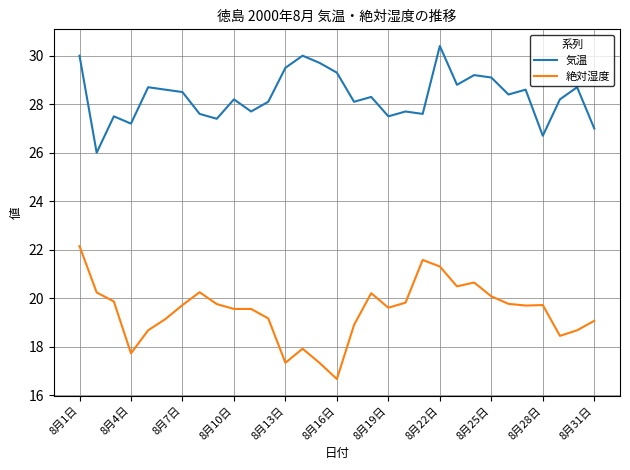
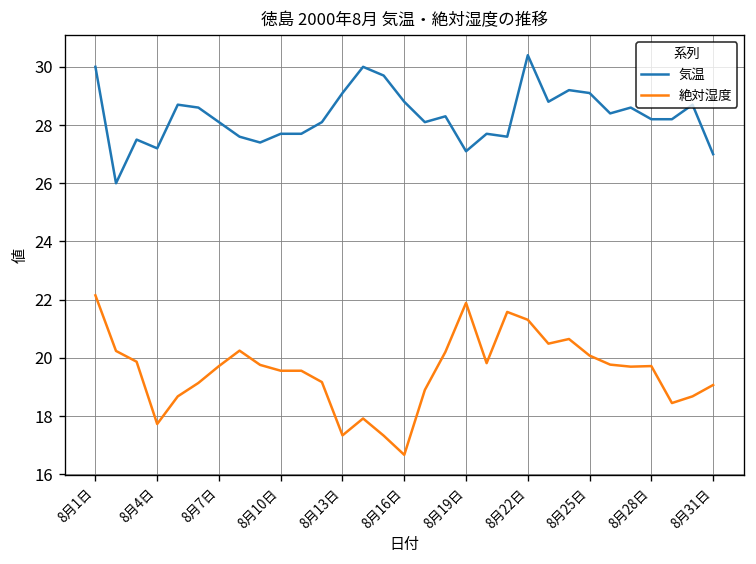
気温, 8月7日: 28.5 -> 28.1
気温, 8月10日: 28.2 -> 27.7
気温, 8月13日: 29.5 -> 29.1
気温, 8月16日: 29.3 -> 28.8
気温, 8月19日: 27.5 -> 27.1
絶対湿度, 8月19日: 19.6 -> 21.9
気温, 8月28日: 26.7 -> 28.2
